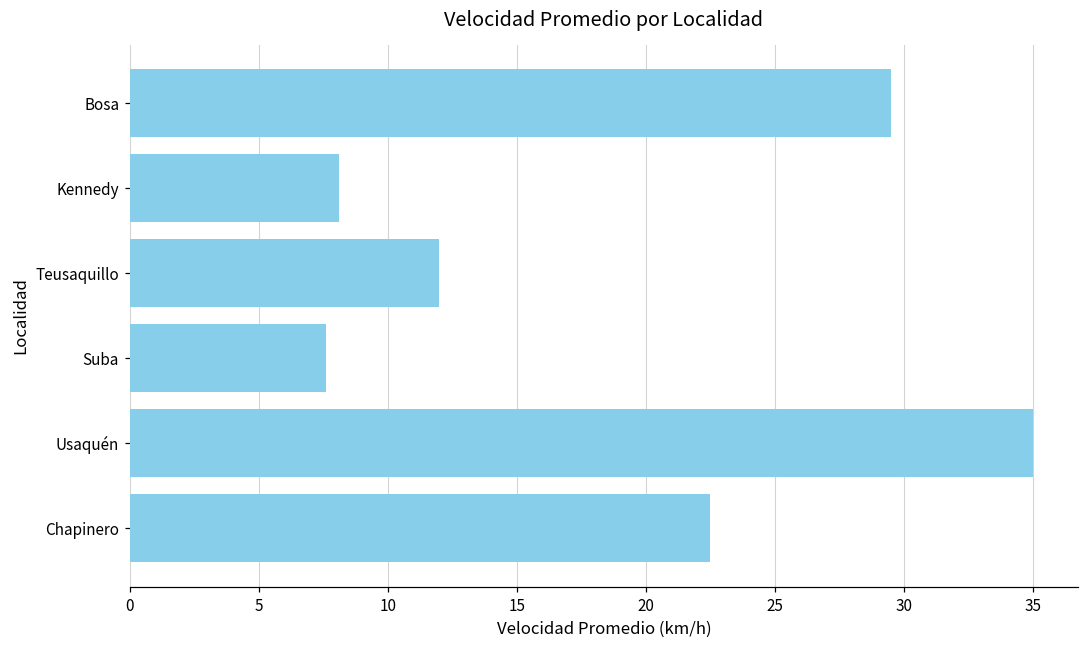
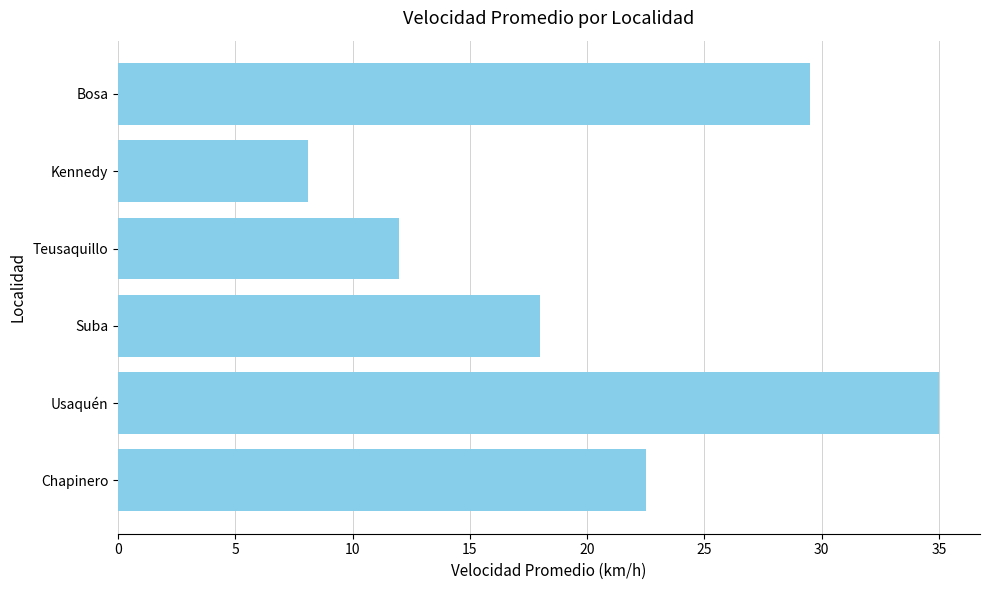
Suba: 7.6 -> 18.0
